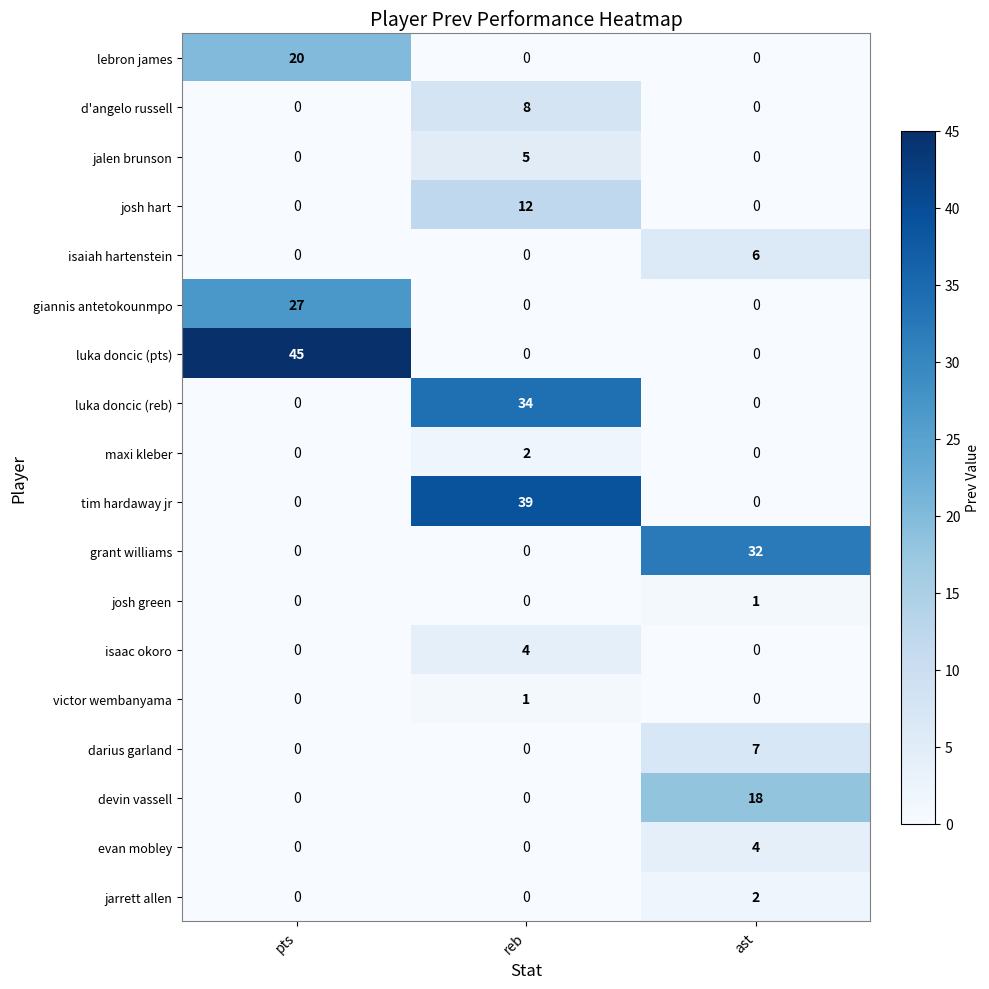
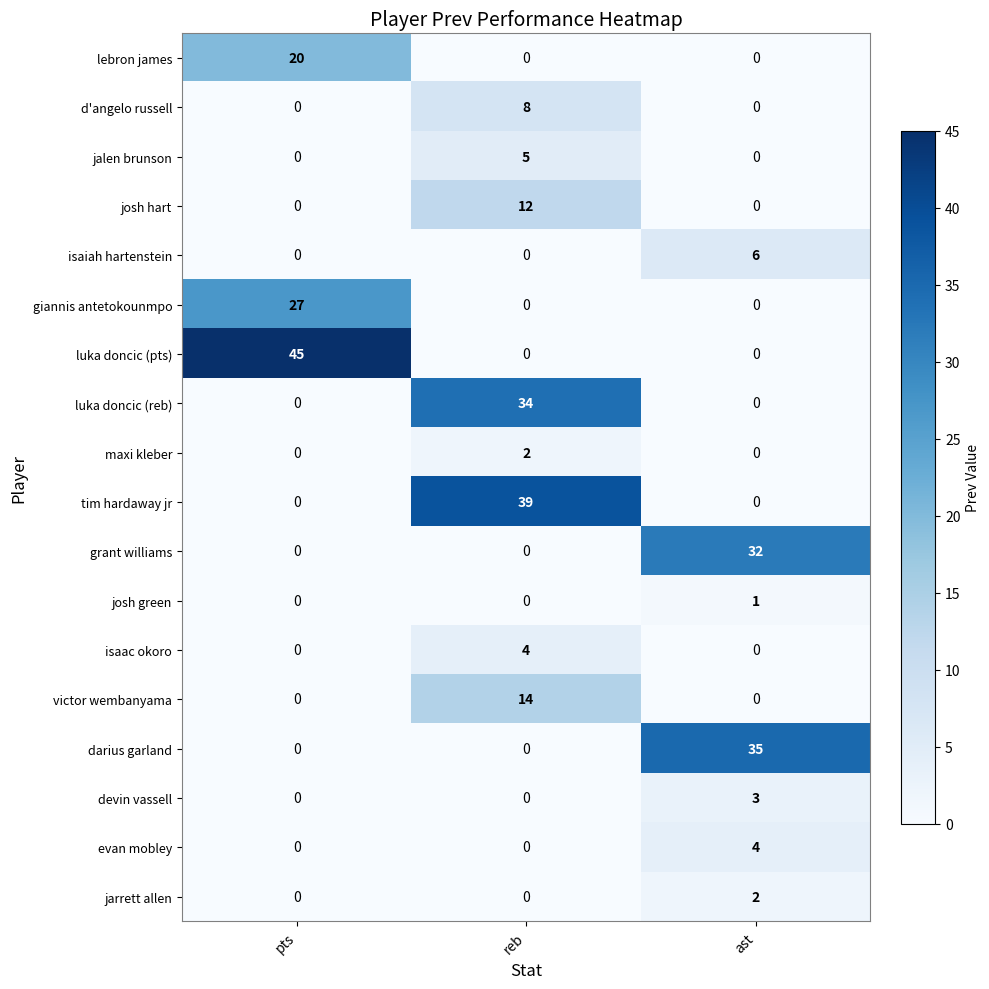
victor wembanyama, reb: 1 -> 14
darius garland, ast: 7 -> 35
devin vassell, ast: 18 -> 3
